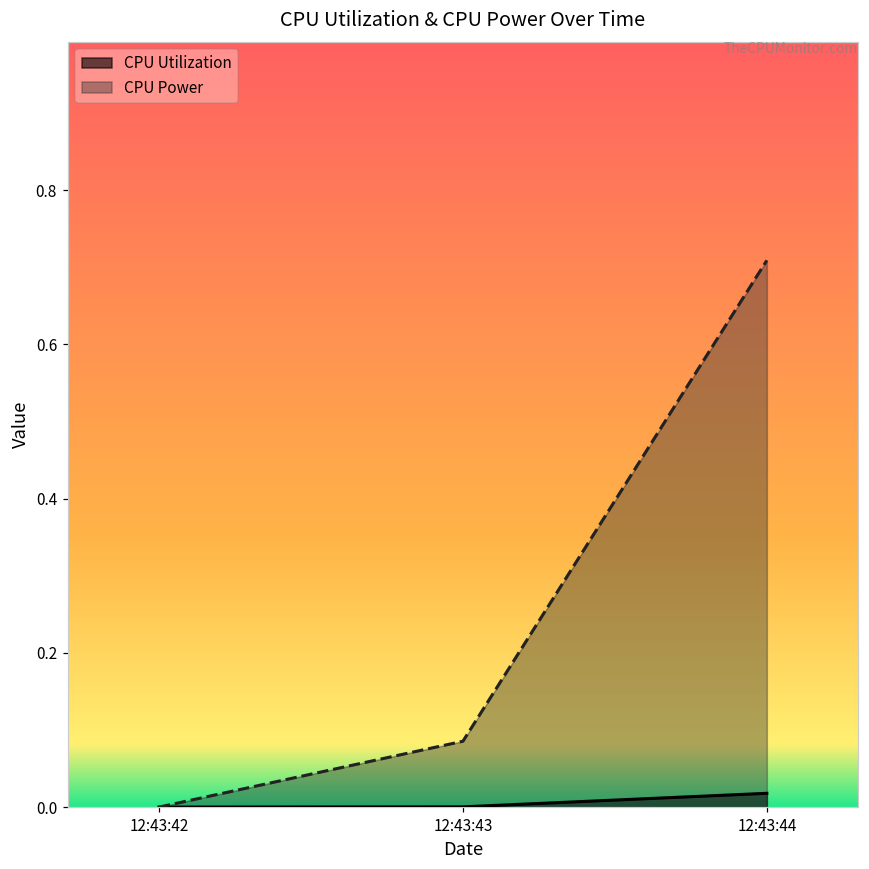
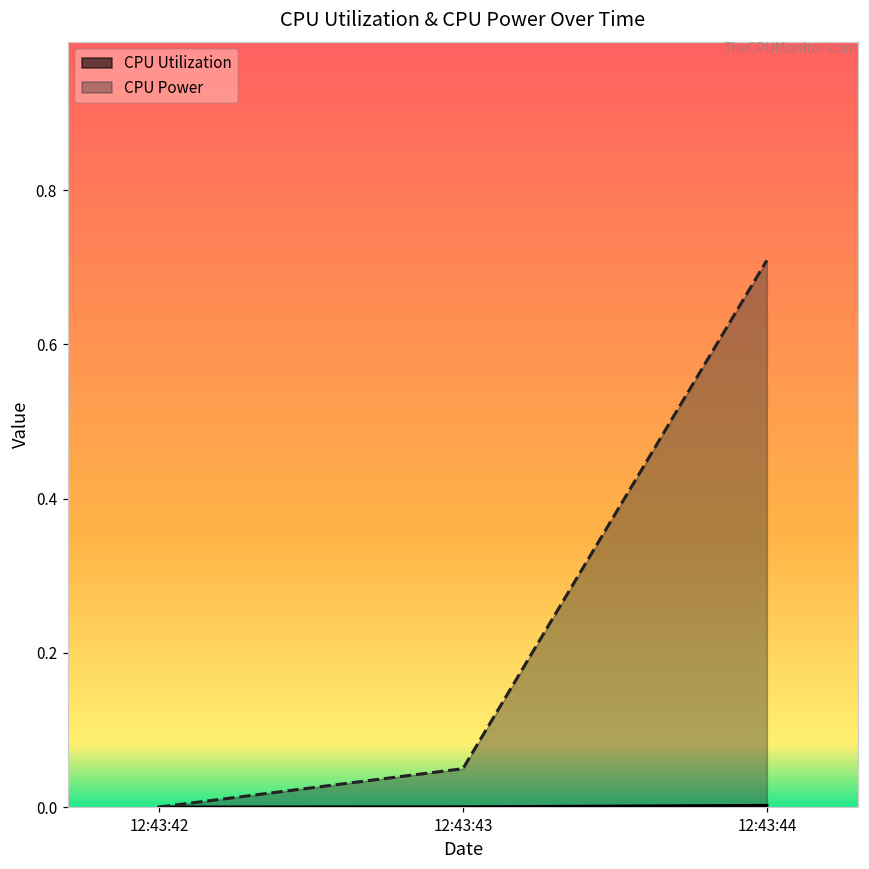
CPU Power, 12:43:43: 0.09 -> 0.05
CPU Utilization, 12:43:44: 0.02 -> 0.00
